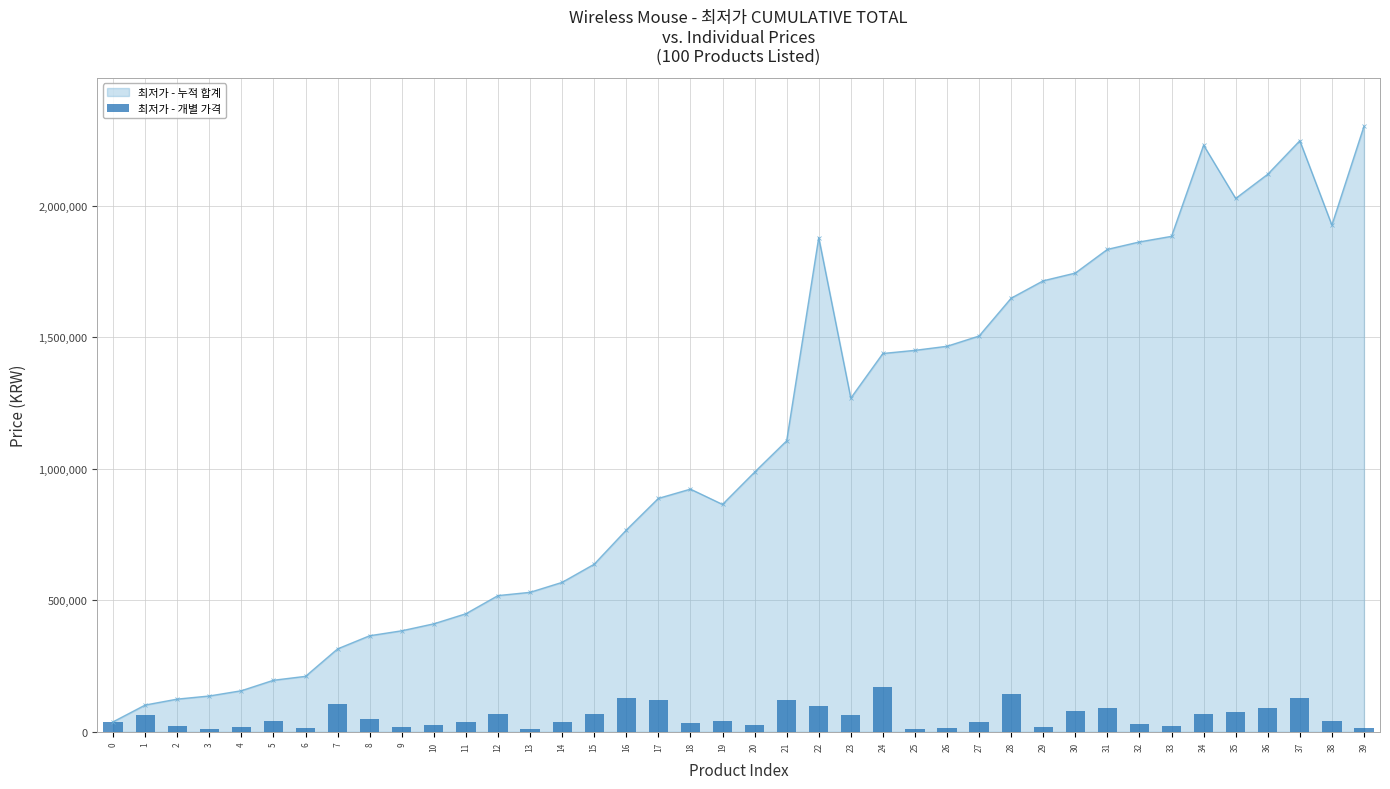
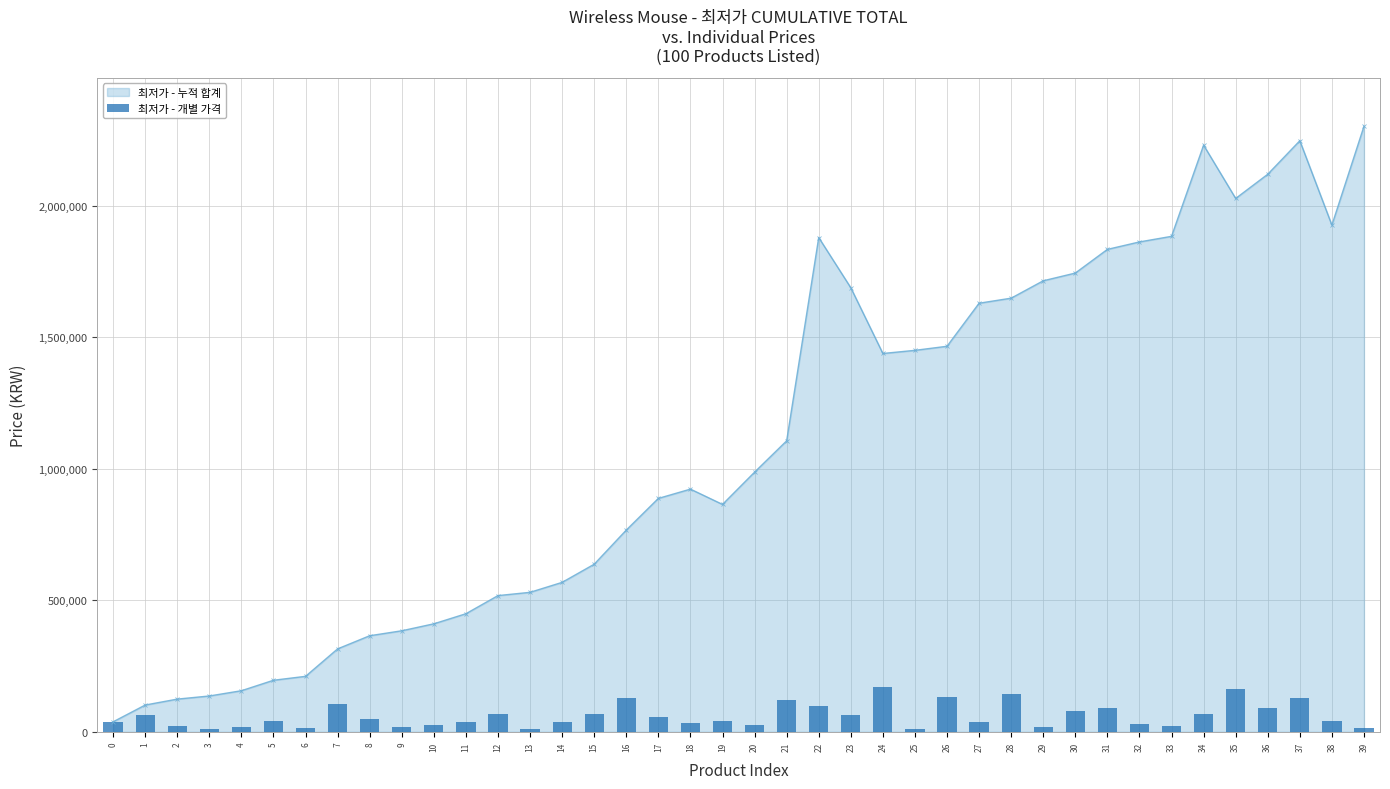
최저가 - 개별 가격, 17: 120,000 -> 60,000
최저가 - 누적 합계, 23: 1,270,000 -> 1,690,000
최저가 - 개별 가격, 26: 20,000 -> 130,000
최저가 - 누적 합계, 27: 1,500,000 -> 1,630,000
최저가 - 개별 가격, 35: 70,000 -> 160,000
